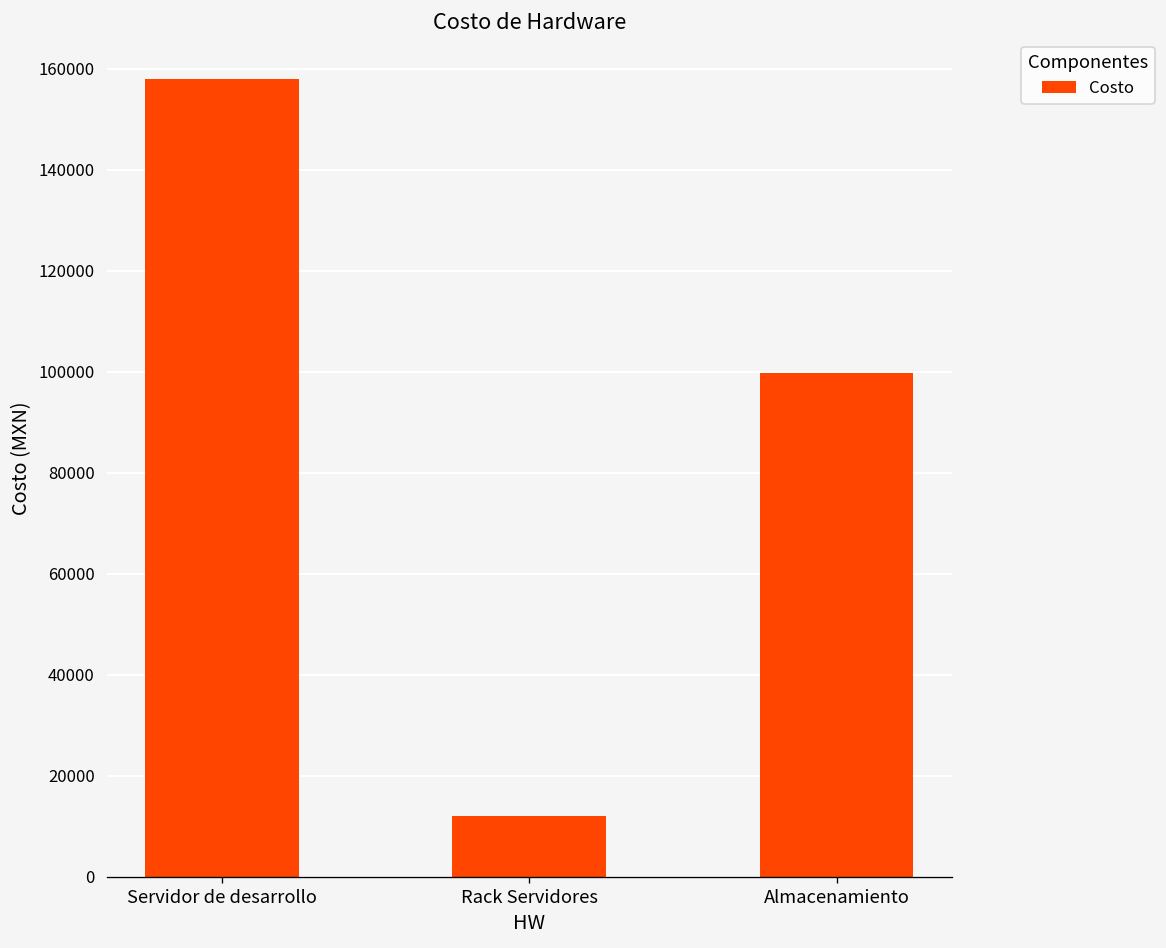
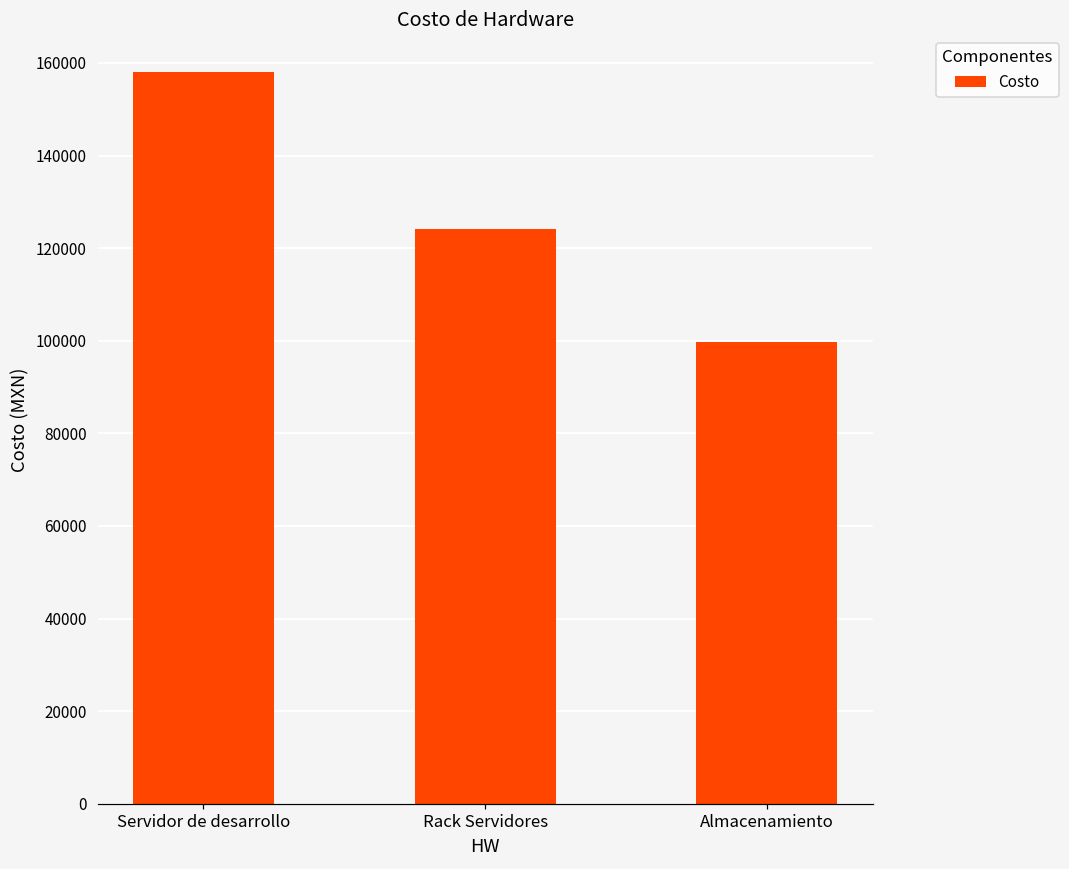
Rack Servidores: 12000 -> 124000
